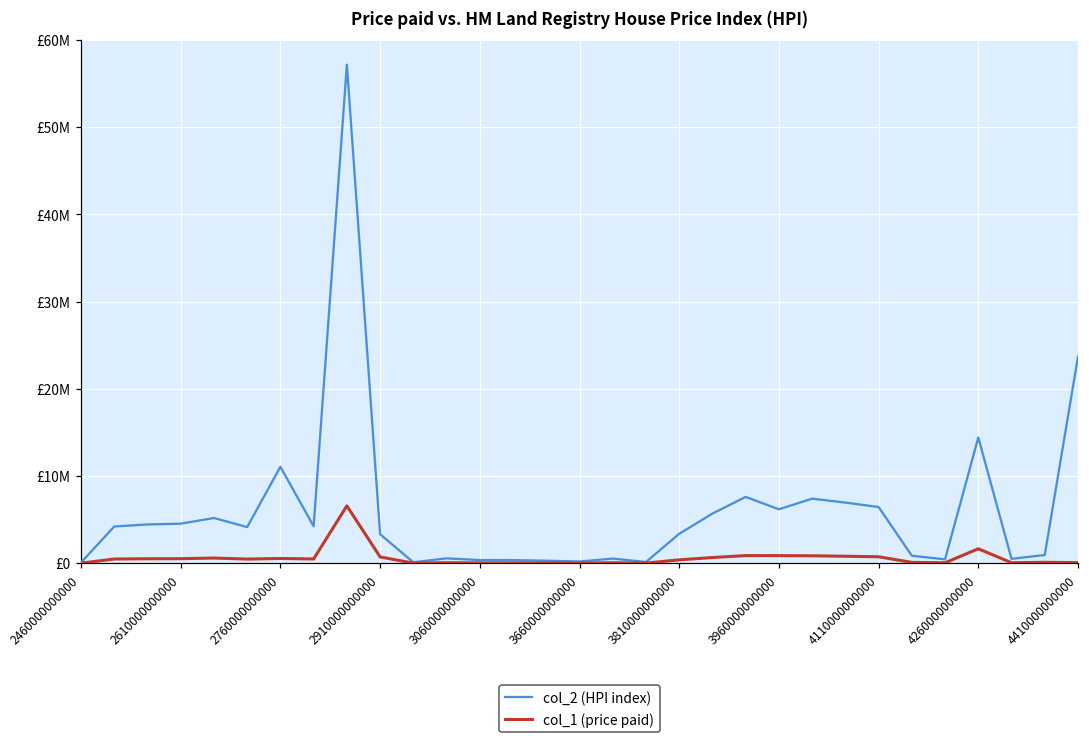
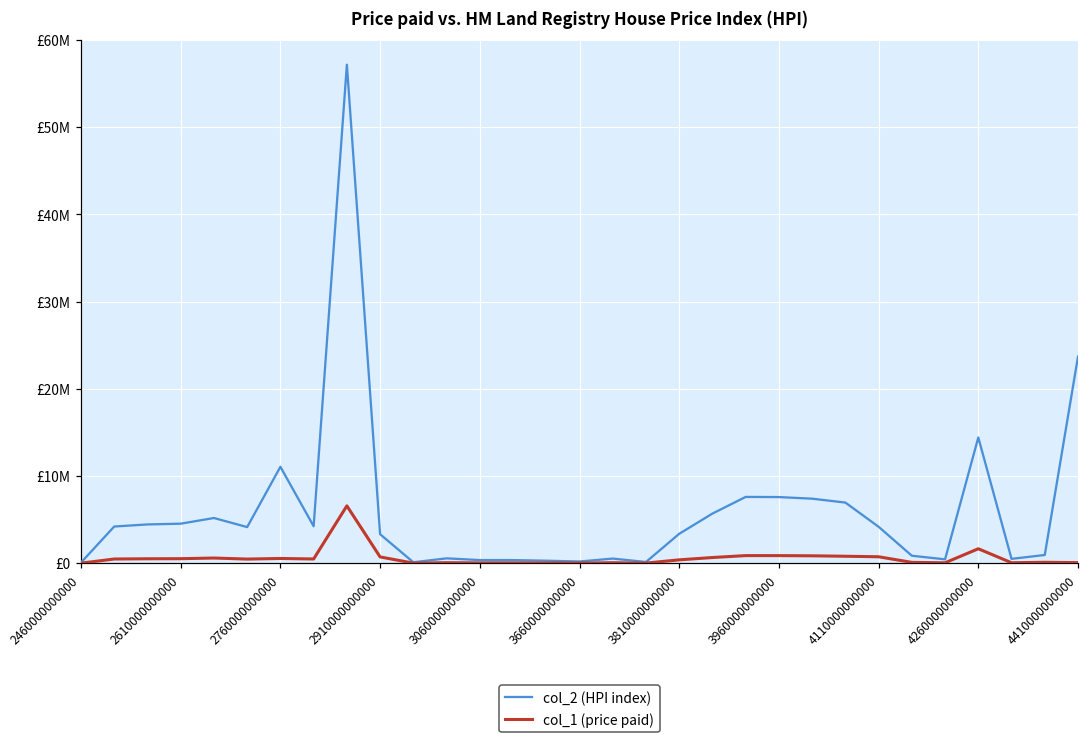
col_2 (HPI index), 3960000000000: £6000000 -> £8000000
col_2 (HPI index), 4110000000000: £6000000 -> £4000000
